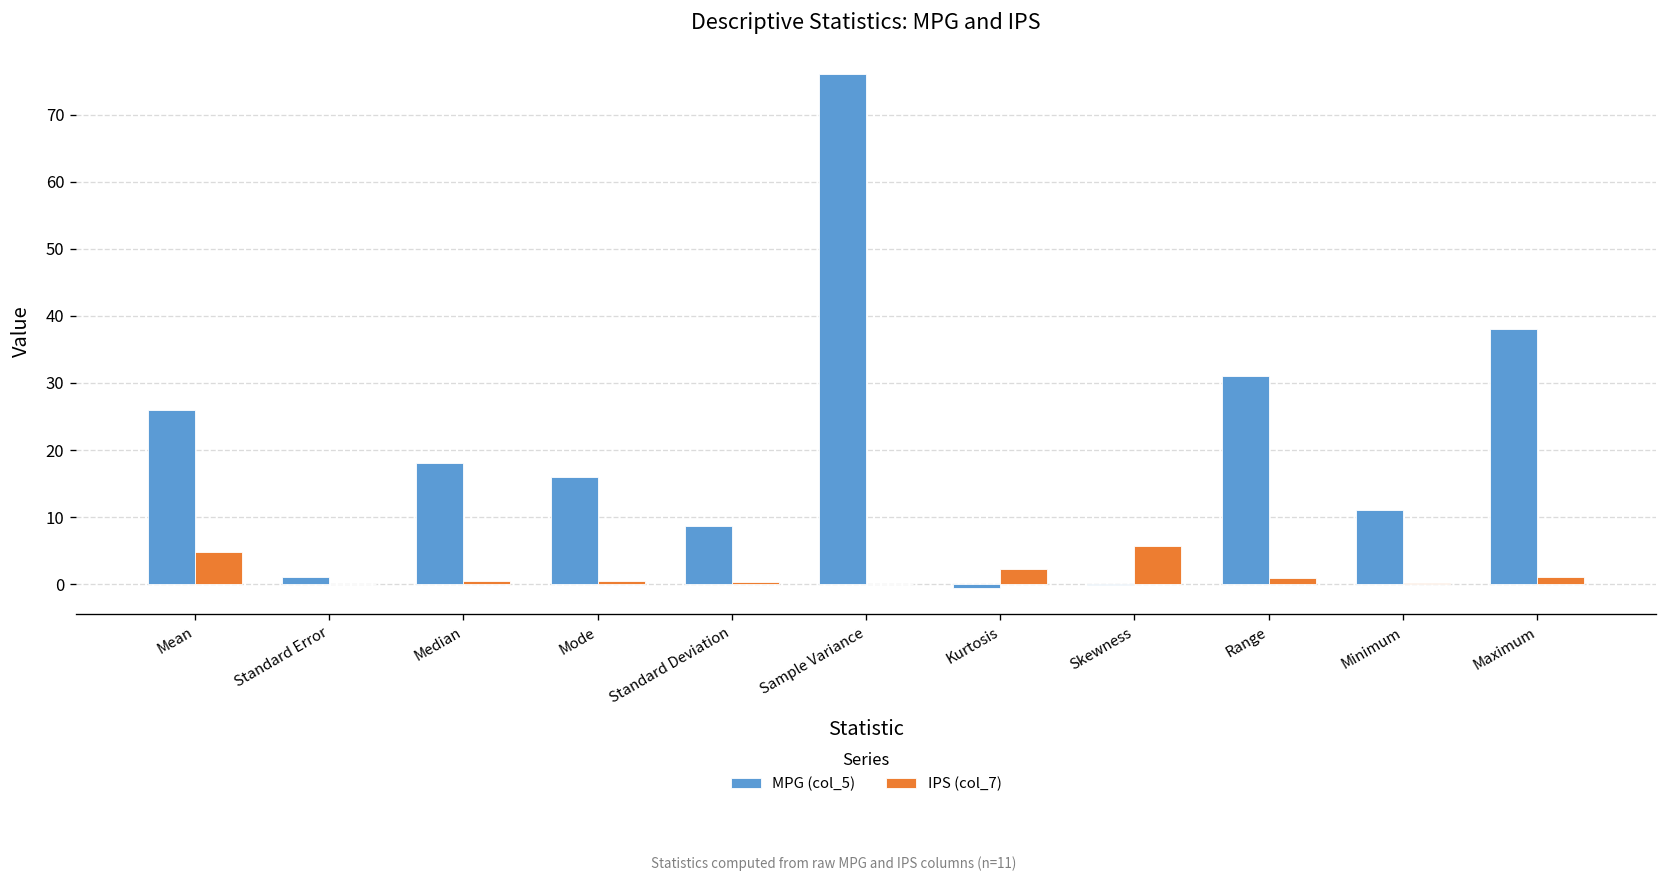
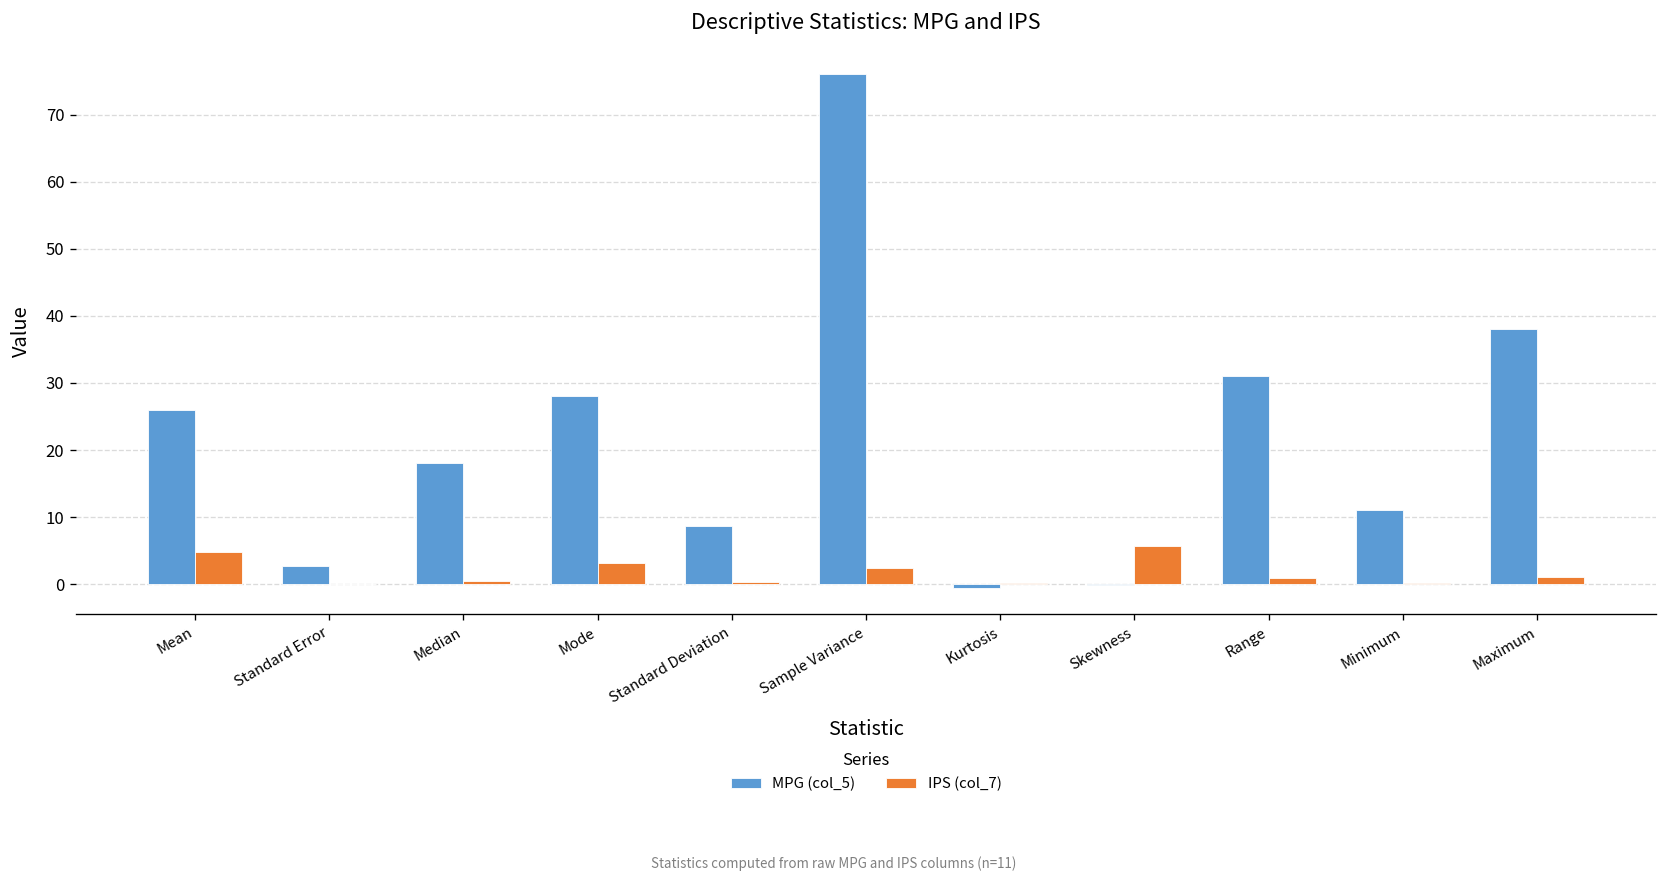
MPG (col_5), Standard Error: 1 -> 3
MPG (col_5), Mode: 16 -> 28
IPS (col_7), Mode: 0 -> 3
IPS (col_7), Sample Variance: 0 -> 2
IPS (col_7), Kurtosis: 2 -> 0
